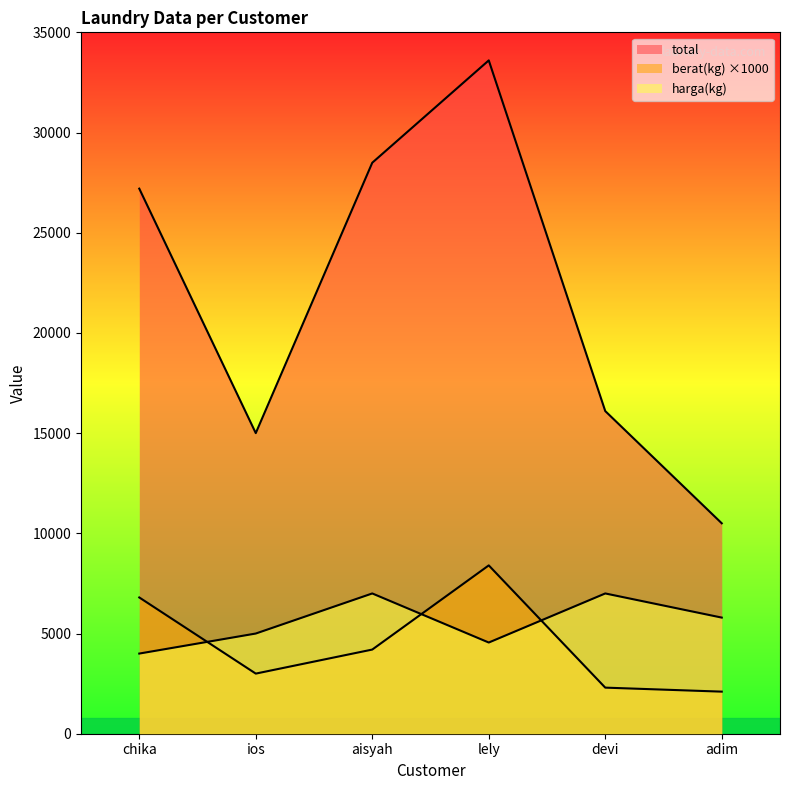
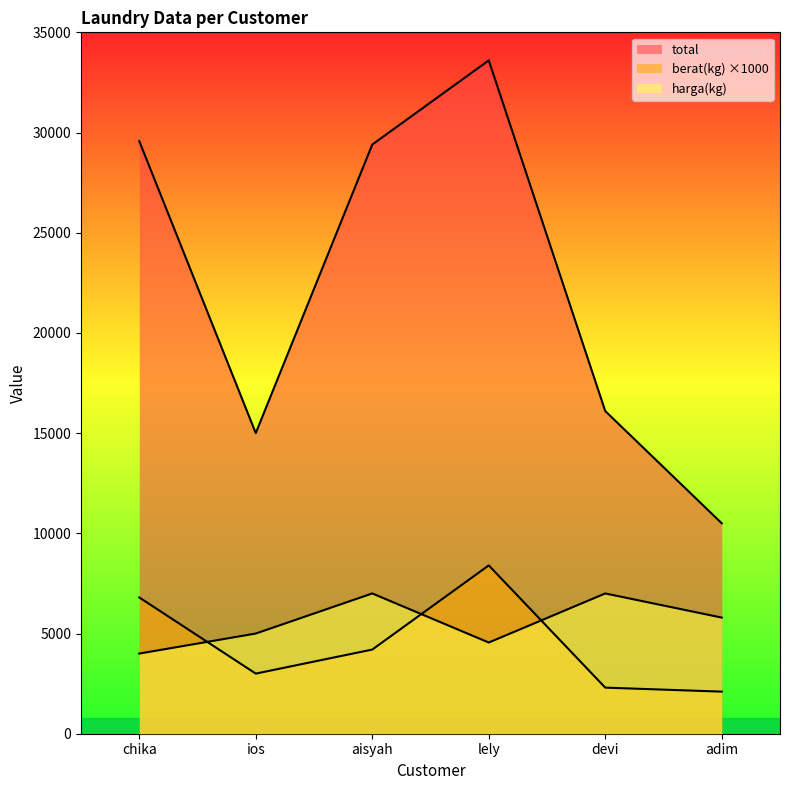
total, chika: 27200 -> 29600
total, aisyah: 28500 -> 29400
